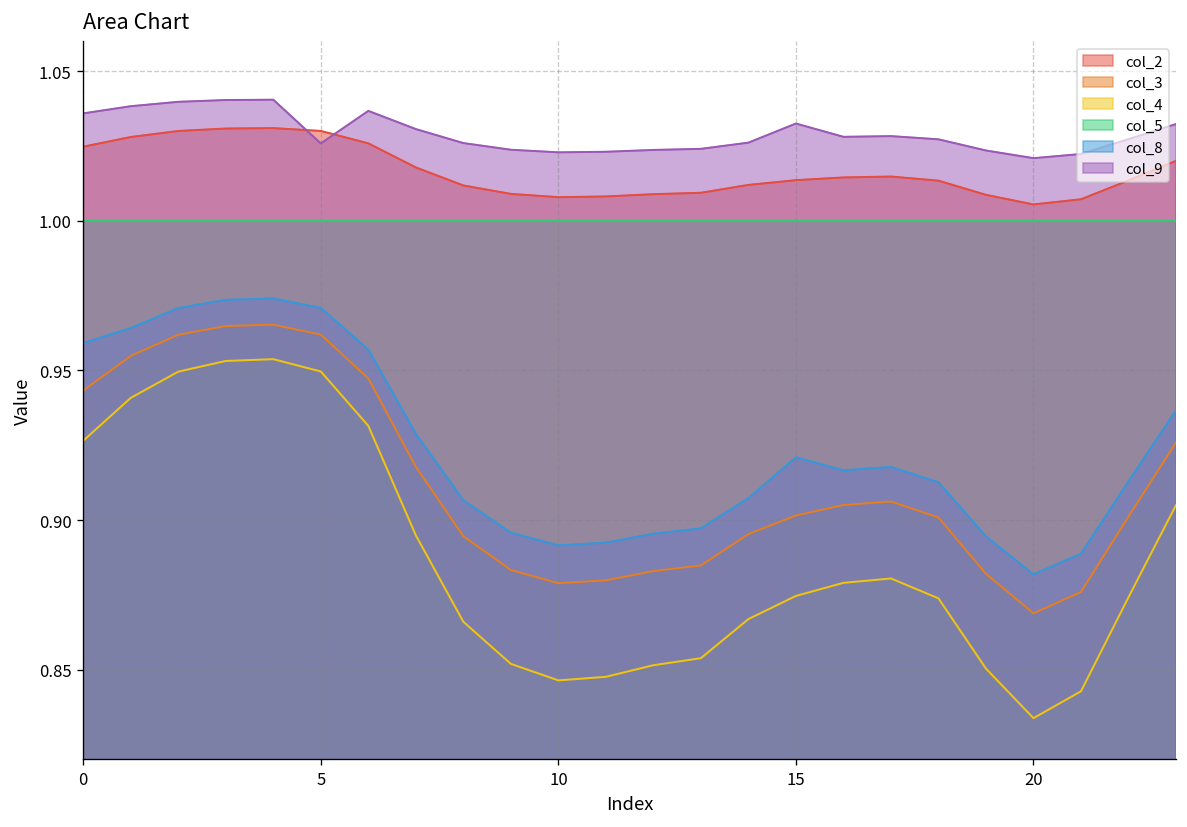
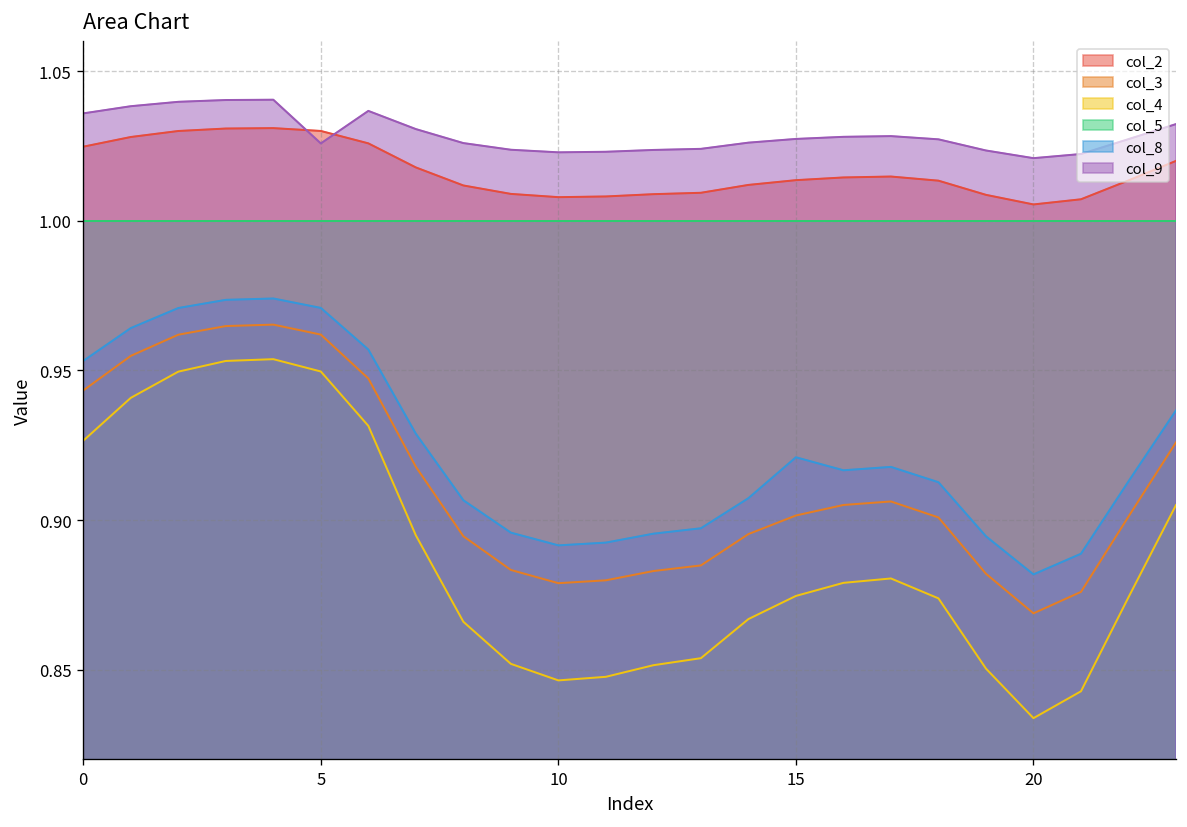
col_8, 0: 0.959 -> 0.953
col_9, 15: 1.032 -> 1.027
